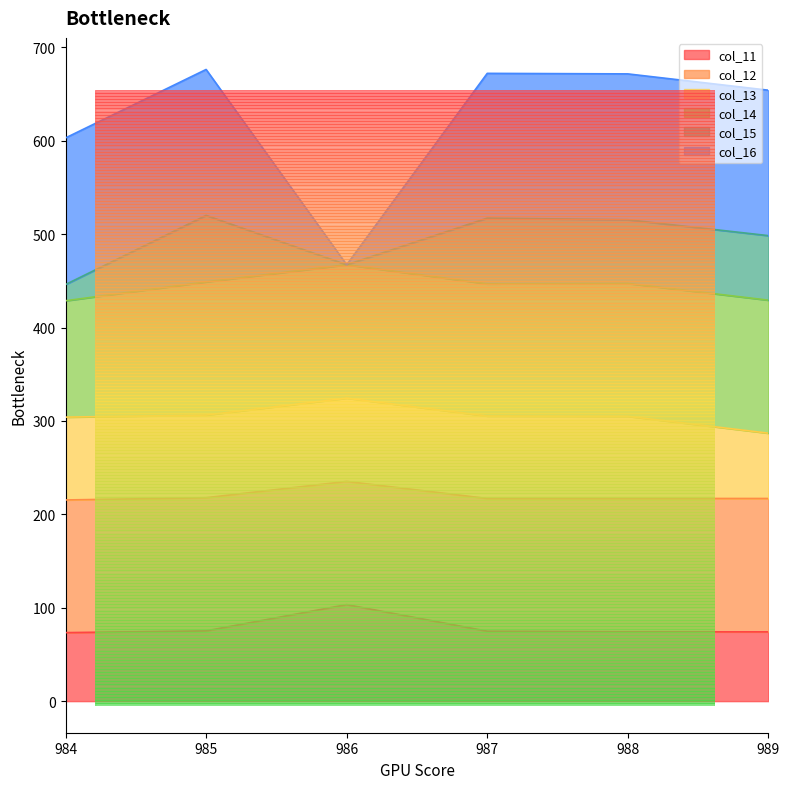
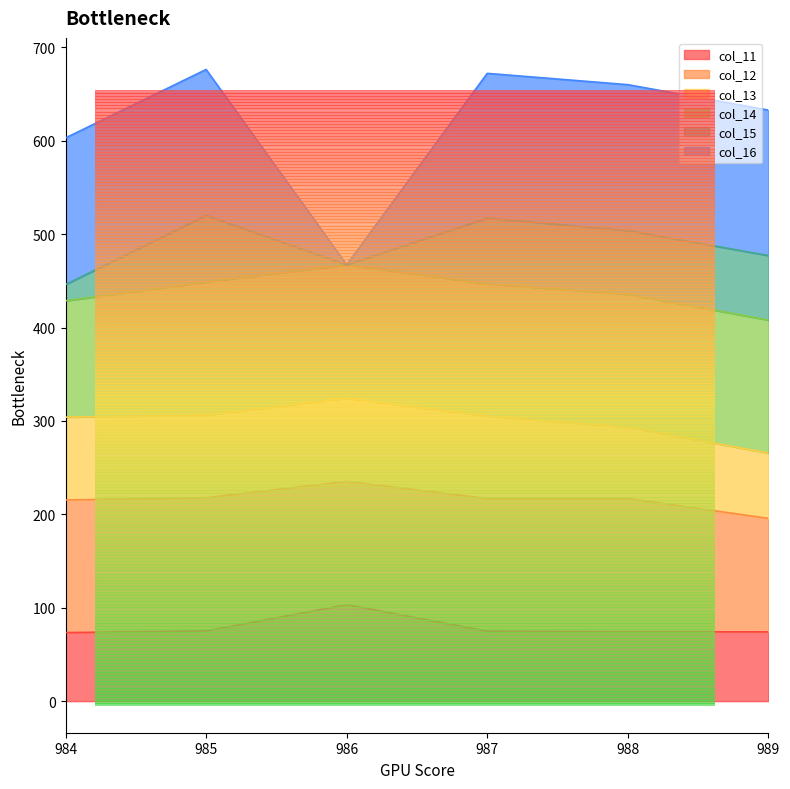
col_13, 988: 90 -> 80
col_12, 989: 140 -> 120
